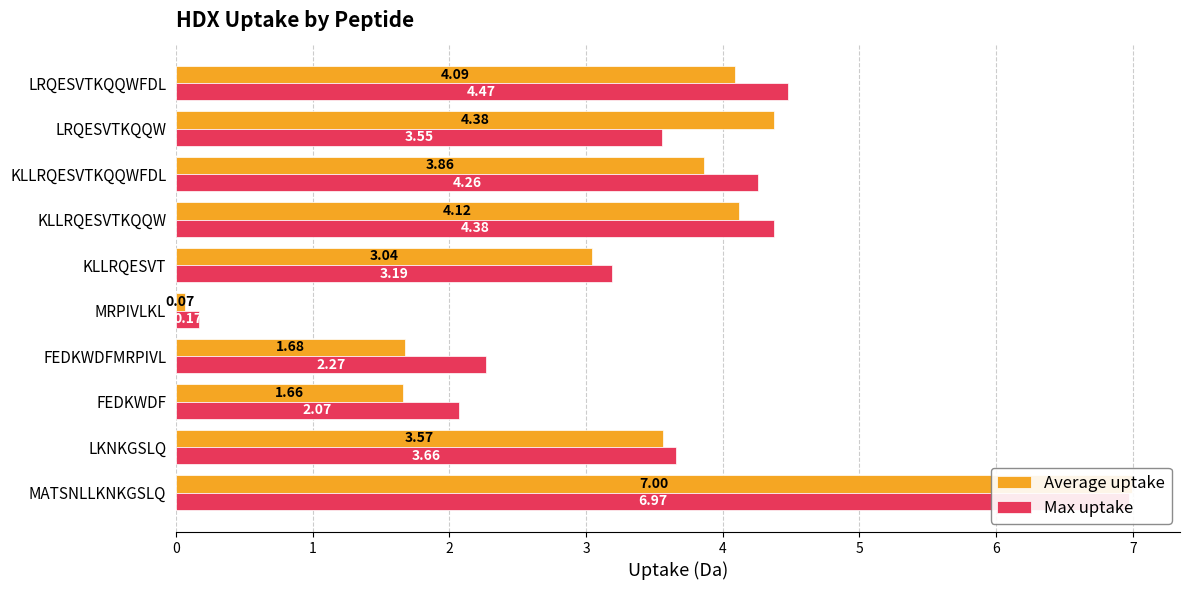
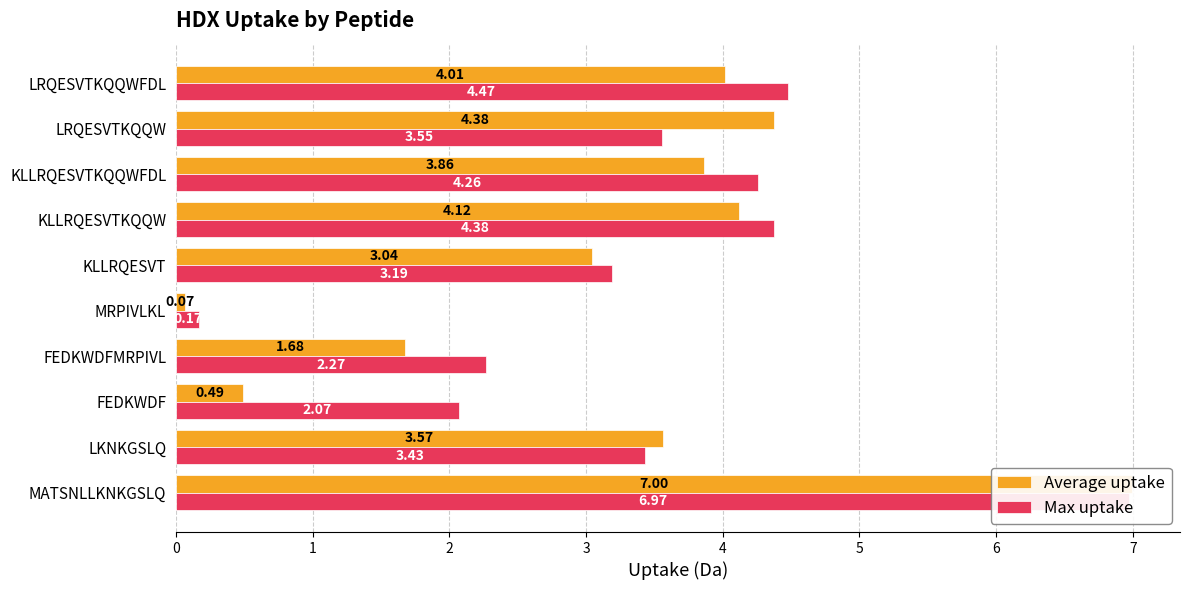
Average uptake, LRQESVTKQQWFDL: 4.09 -> 4.01
Average uptake, FEDKWDF: 1.66 -> 0.49
Max uptake, LKNKGSLQ: 3.66 -> 3.43
